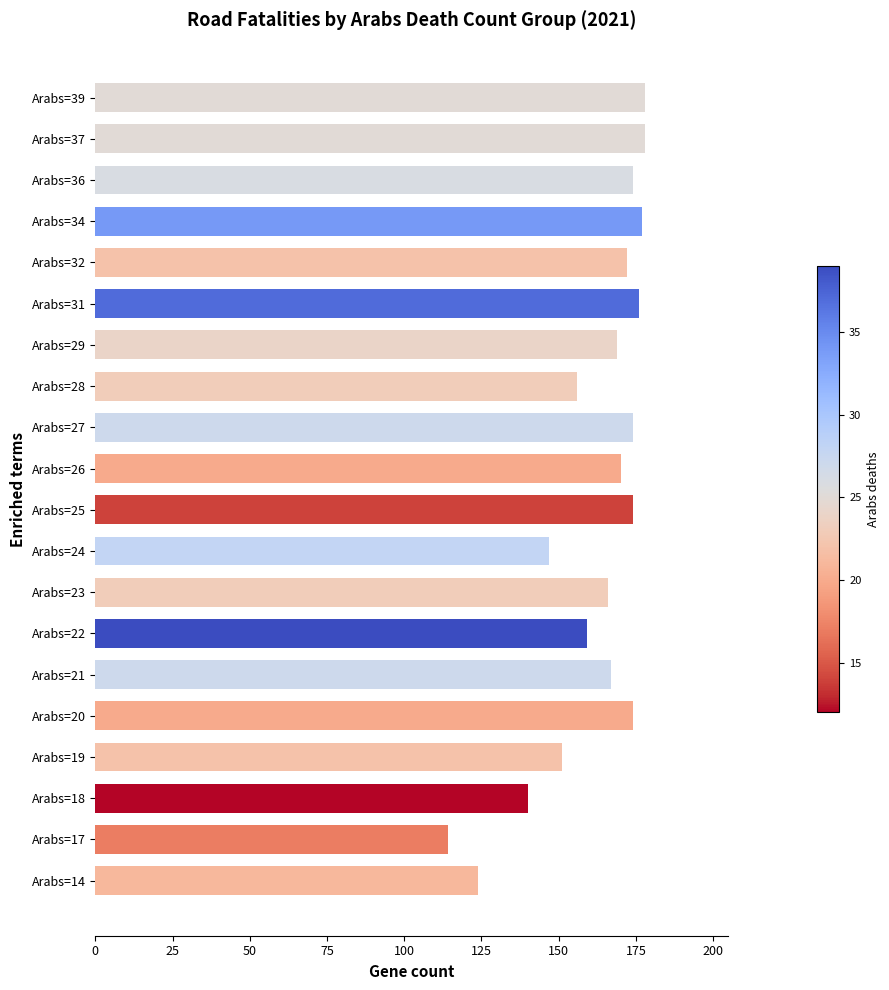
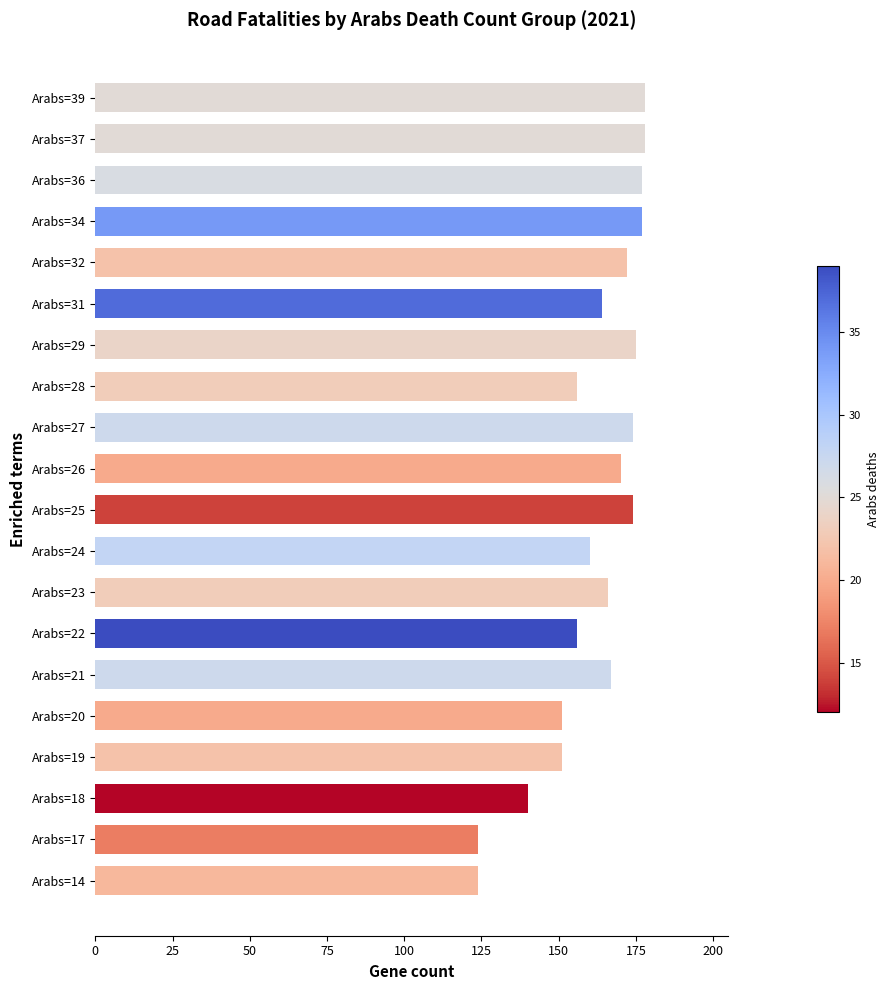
Arabs=36: 174 -> 177
Arabs=31: 176 -> 164
Arabs=29: 169 -> 175
Arabs=24: 147 -> 160
Arabs=22: 159 -> 156
Arabs=20: 174 -> 151
Arabs=17: 114 -> 124
